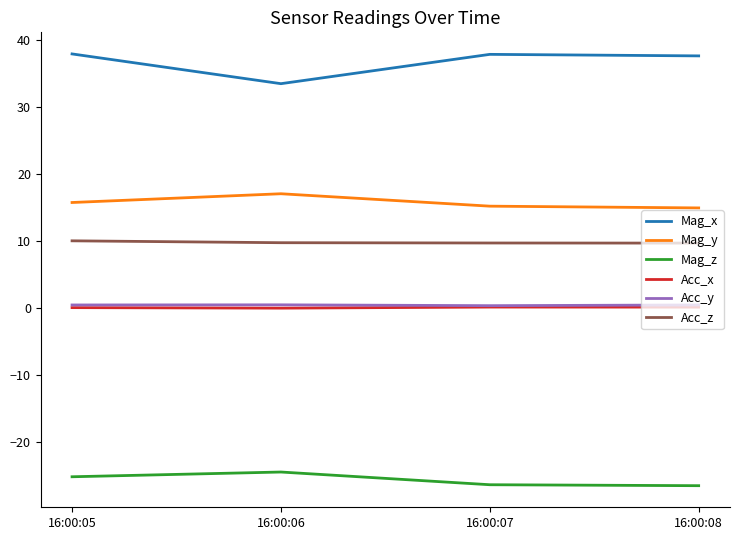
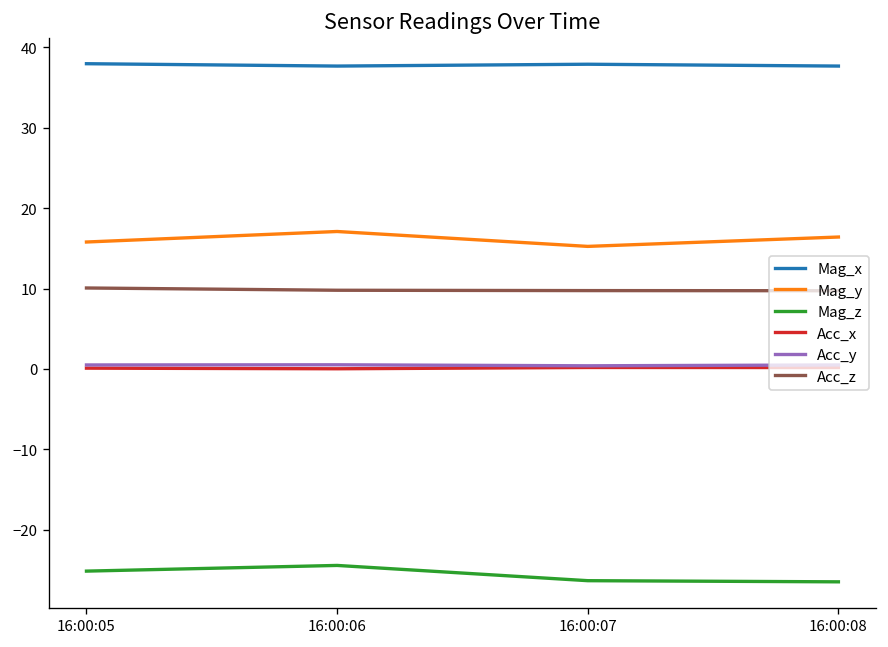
Mag_x, 16:00:06: 34 -> 38
Mag_y, 16:00:08: 15 -> 16
